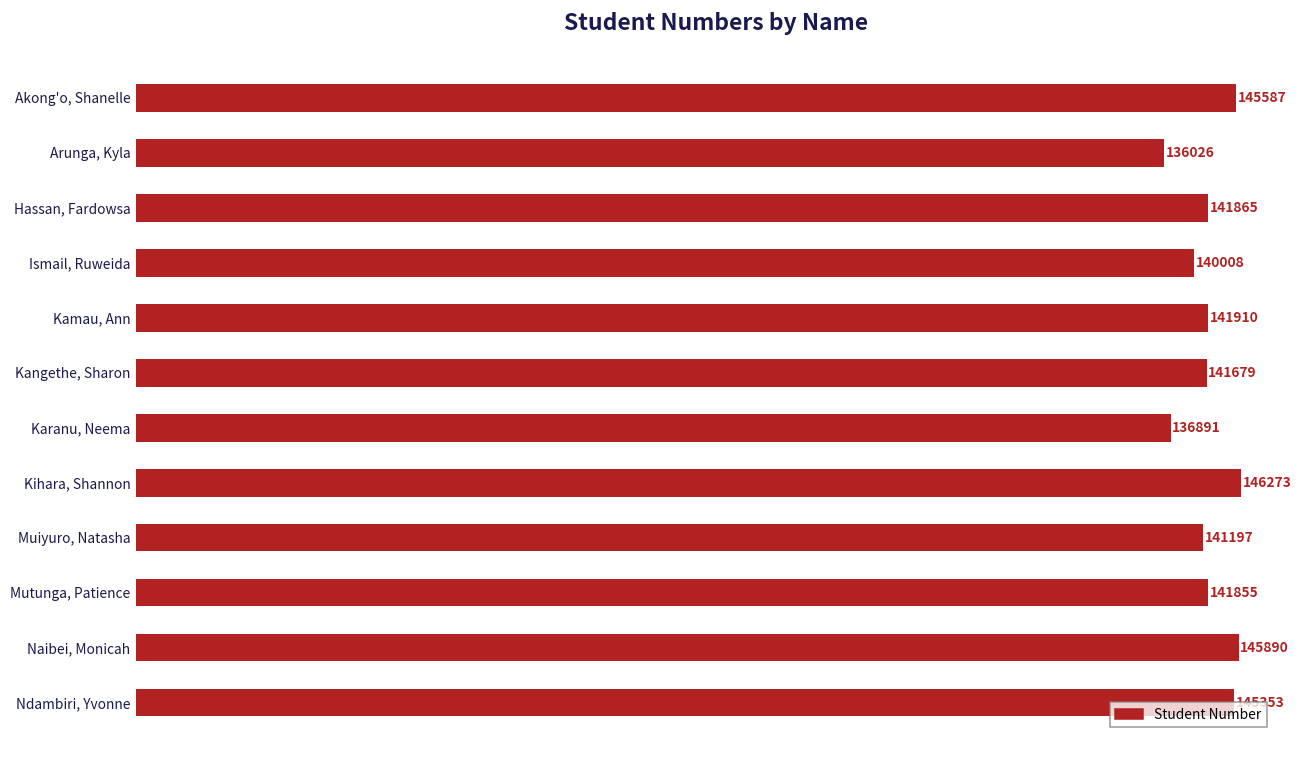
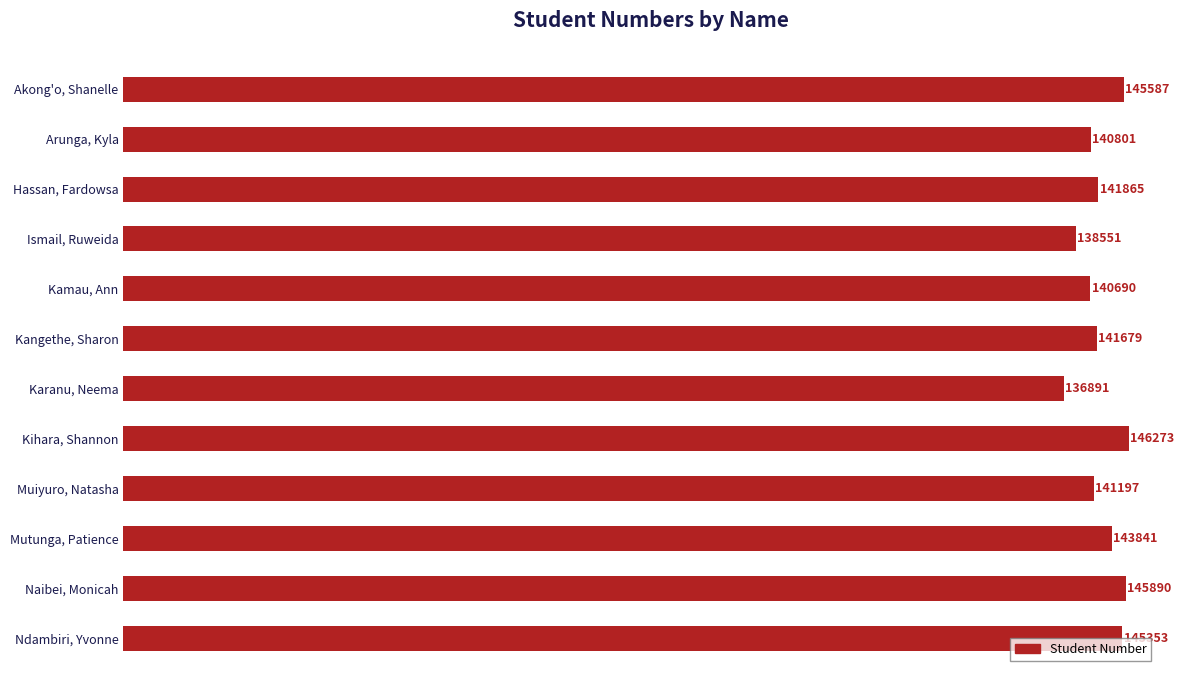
Arunga, Kyla: 136026 -> 140801
Ismail, Ruweida: 140008 -> 138551
Kamau, Ann: 141910 -> 140690
Mutunga, Patience: 141855 -> 143841
